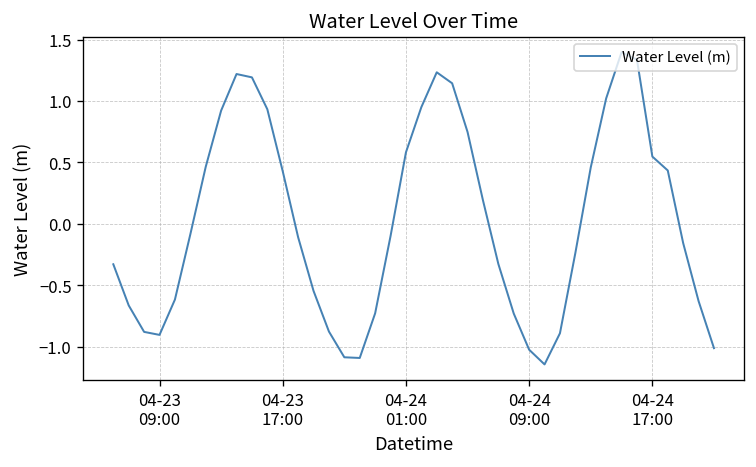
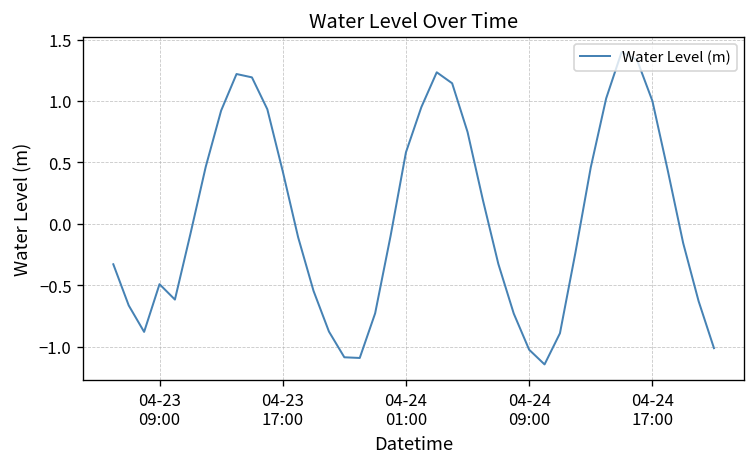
04-23 09:00: -0.90 -> -0.49
04-24 17:00: 0.55 -> 1.00
